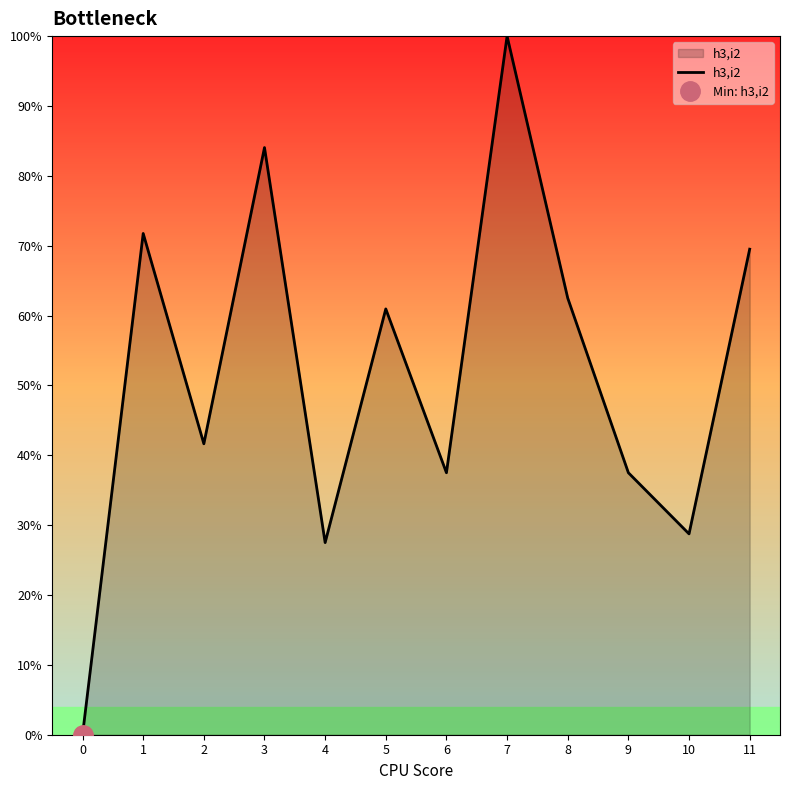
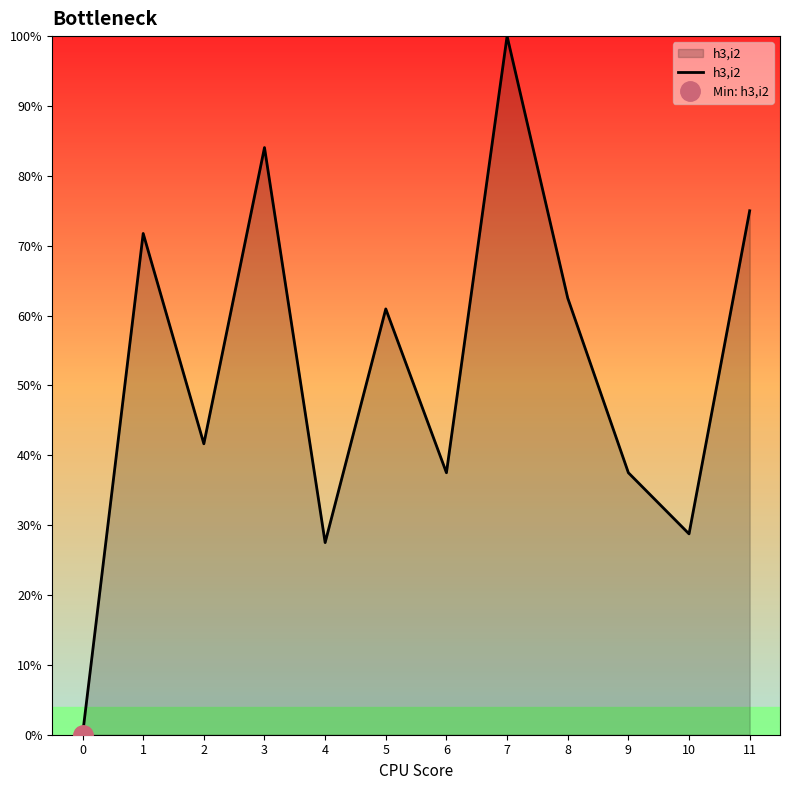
h3,i2, 11: 70% -> 75%
